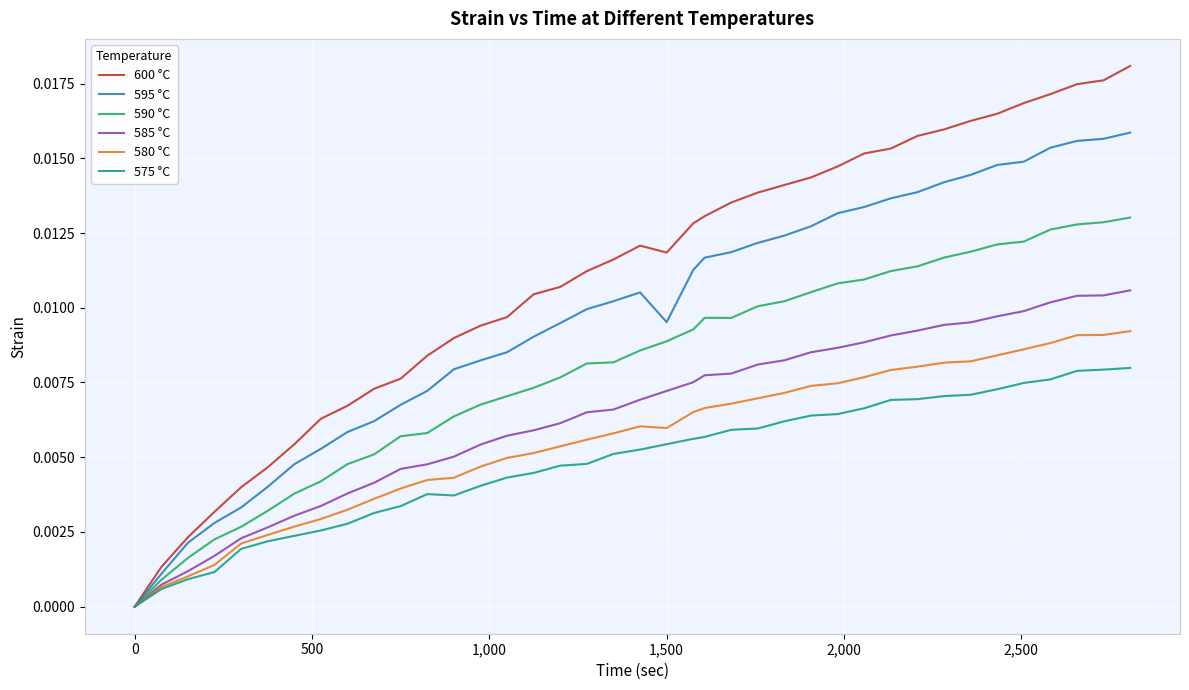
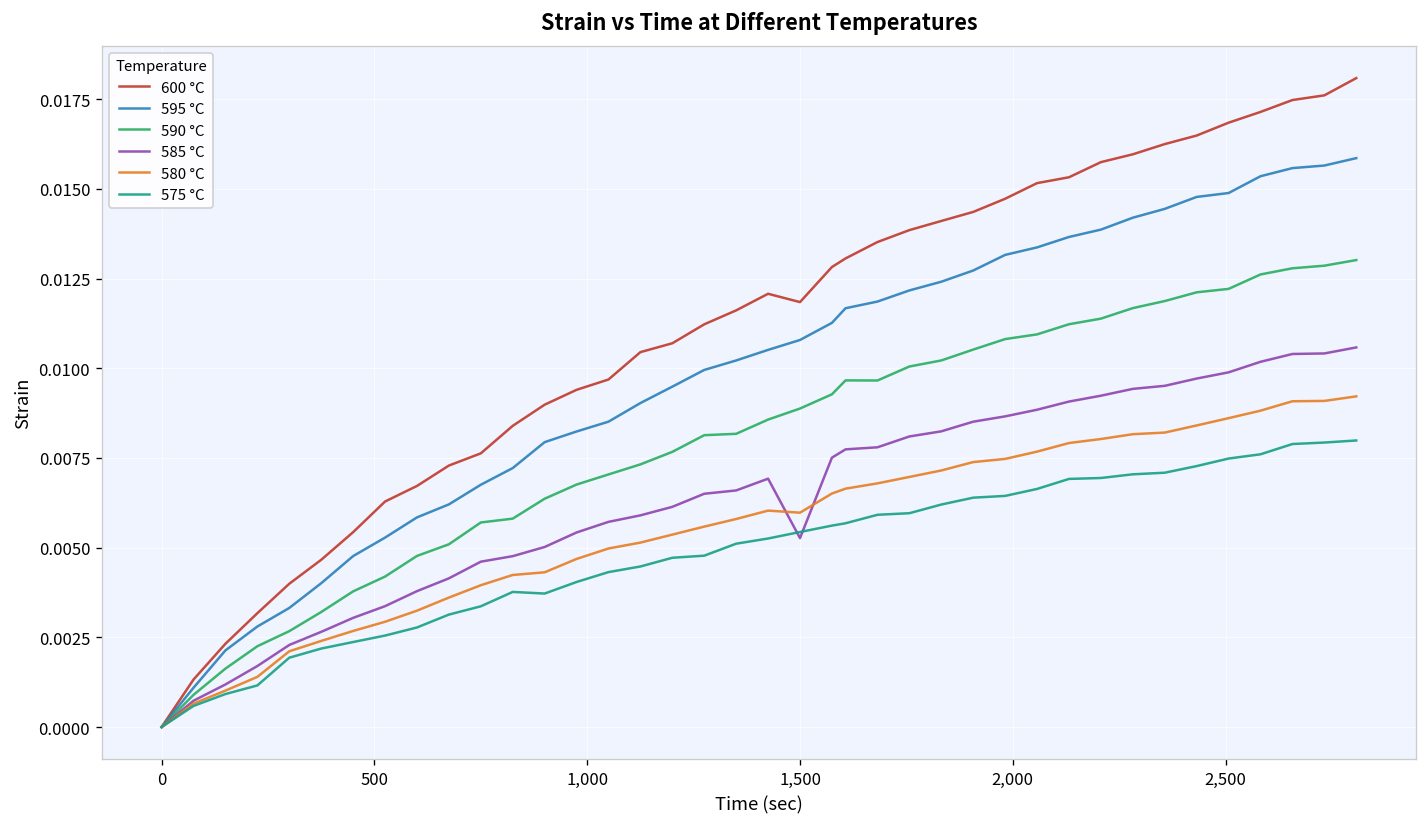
595 °C, 1,500: 0.0095 -> 0.0108
585 °C, 1,500: 0.0072 -> 0.0053
